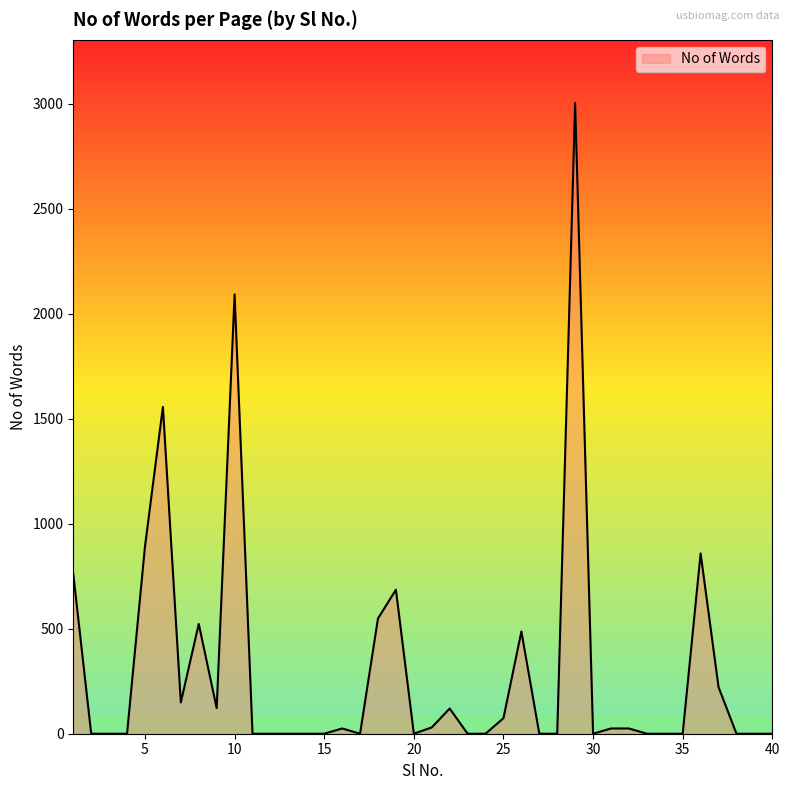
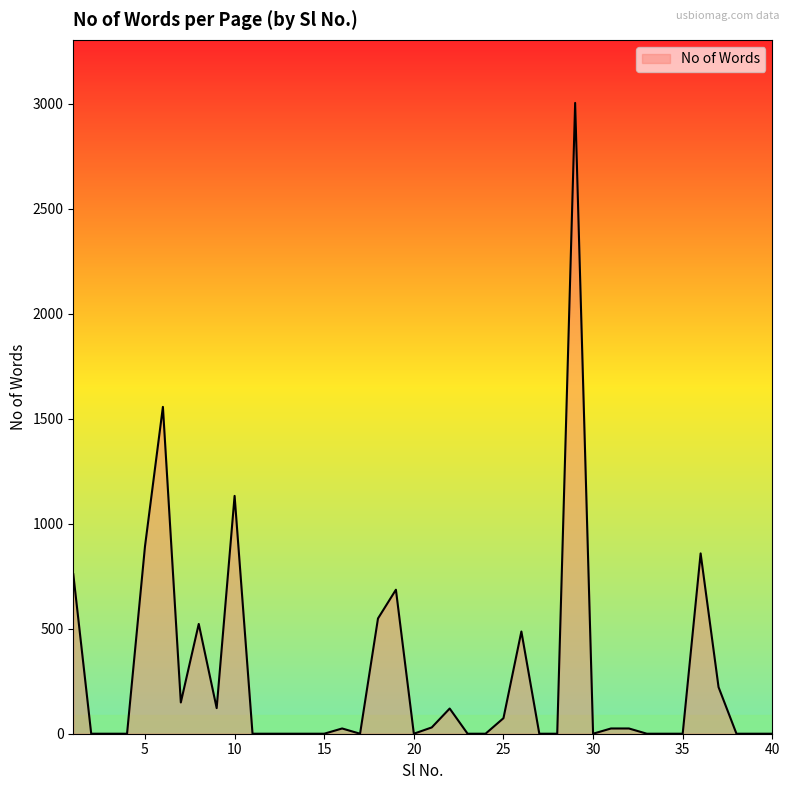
10: 2090 -> 1130
